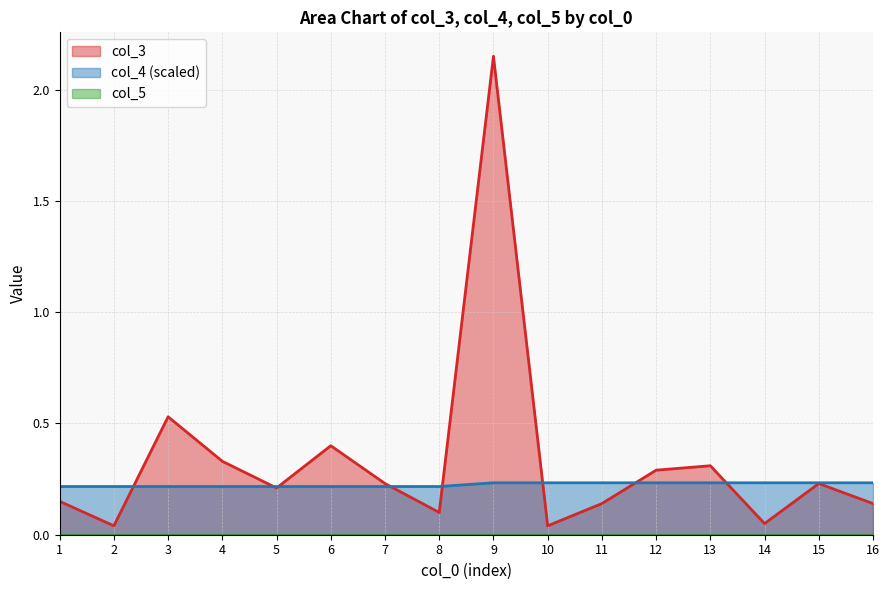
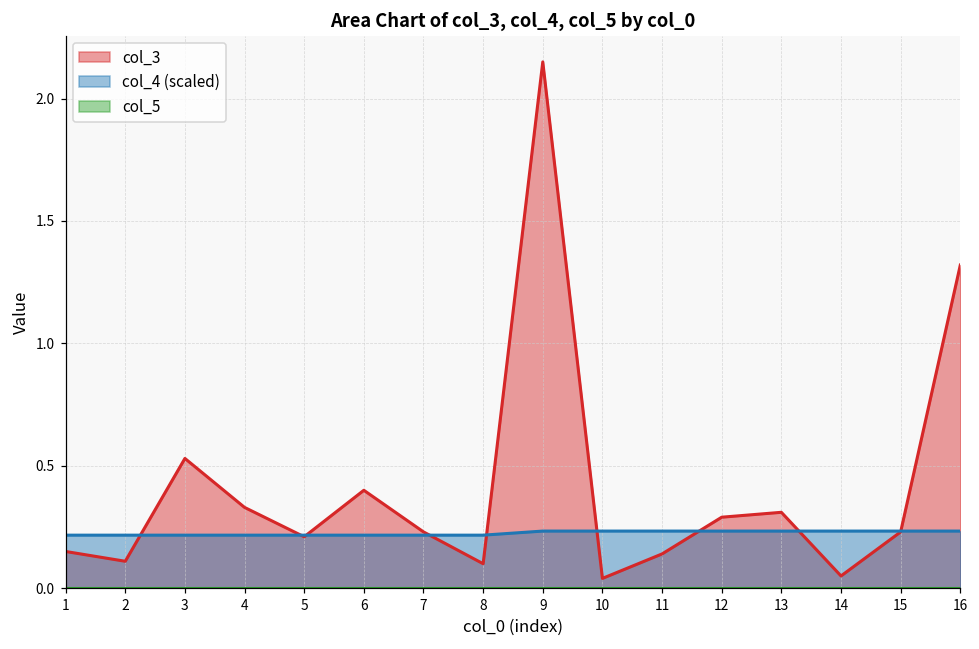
col_3, 2: 0.04 -> 0.11
col_3, 16: 0.14 -> 1.32
